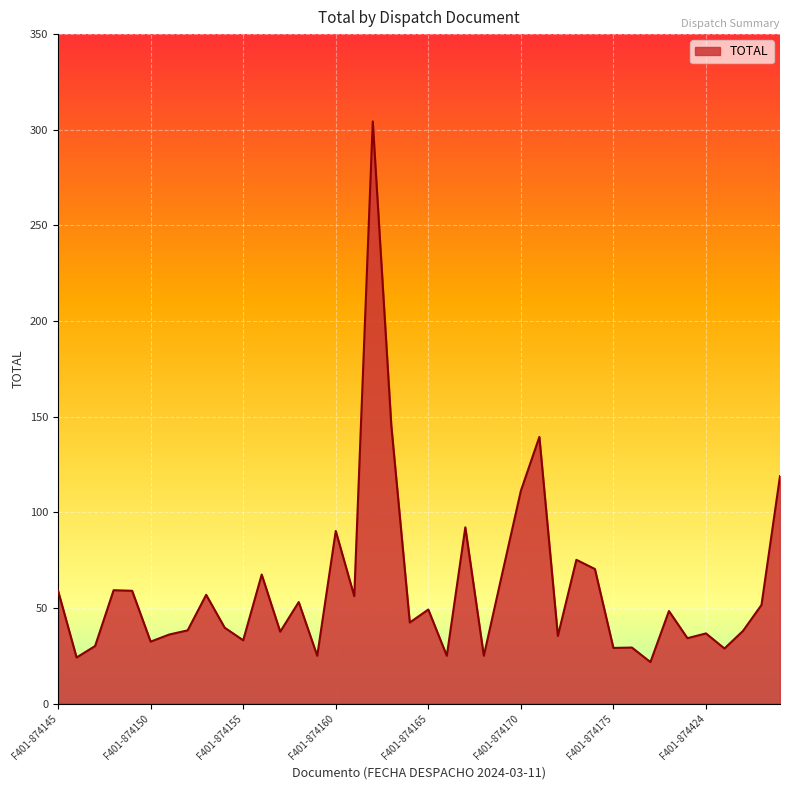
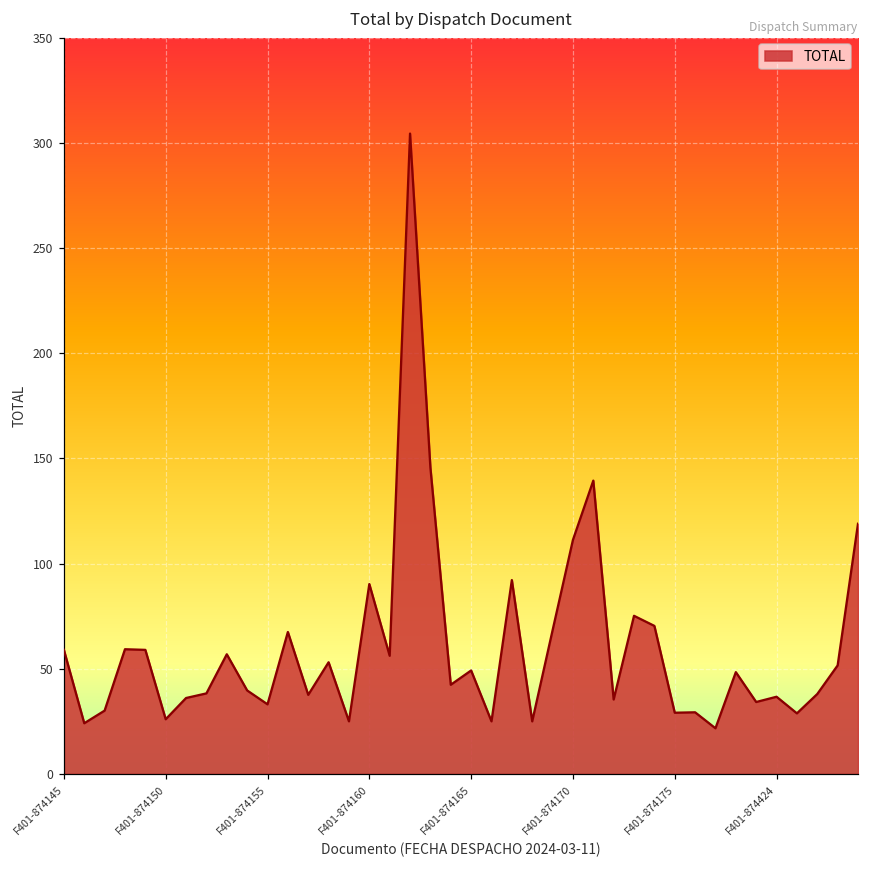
F401-874150: 32 -> 26
